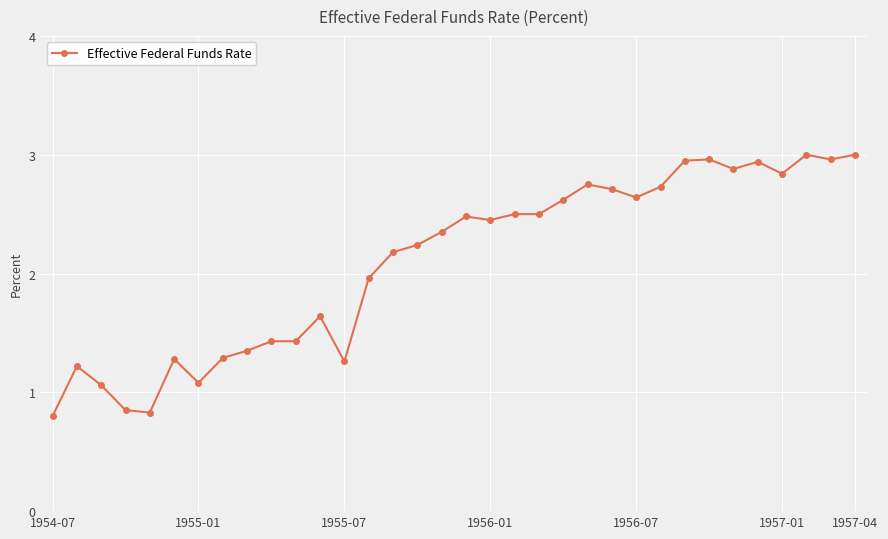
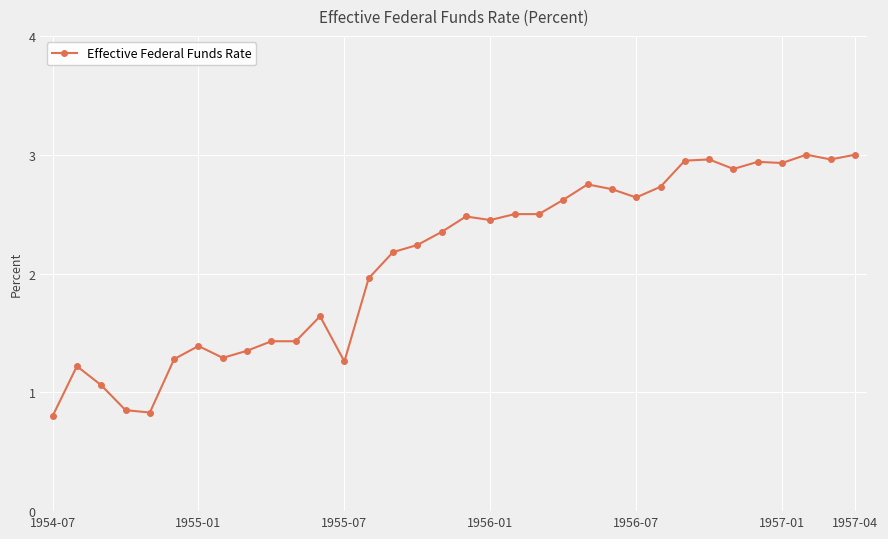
1955-01: 1.08 -> 1.39
1957-01: 2.84 -> 2.93
